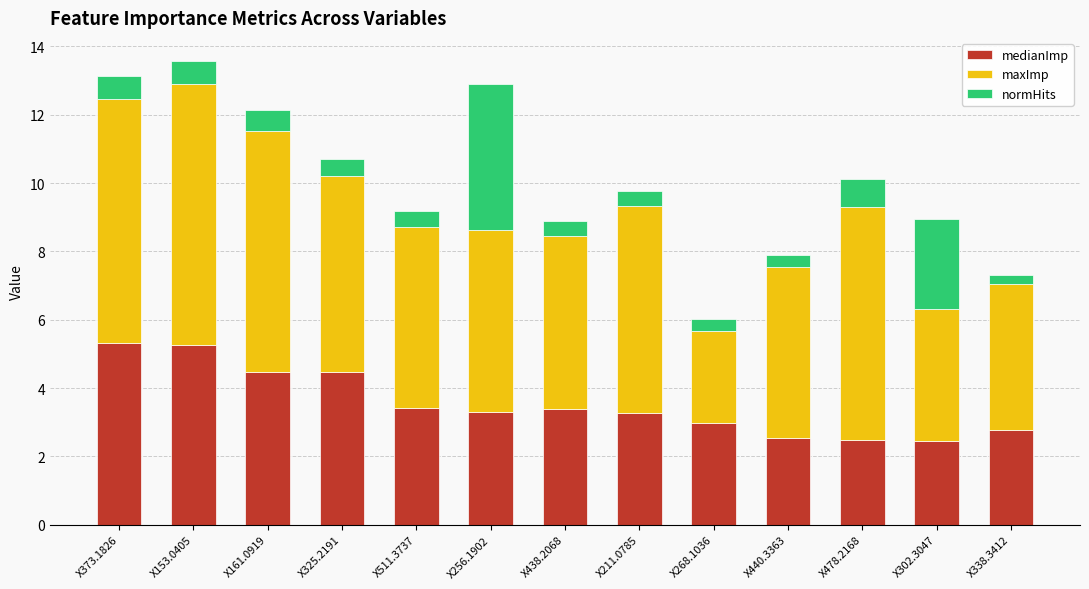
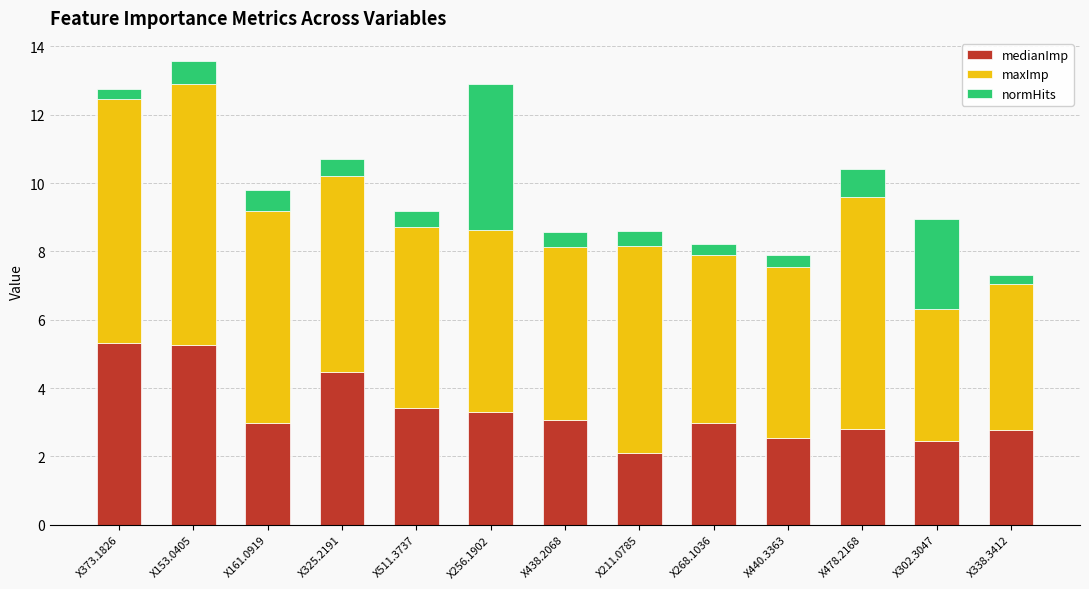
normHits, X373.1826: 0.7 -> 0.3
medianImp, X161.0919: 4.5 -> 3.0
maxImp, X161.0919: 7.0 -> 6.2
medianImp, X438.2068: 3.4 -> 3.1
medianImp, X211.0785: 3.3 -> 2.1
maxImp, X268.1036: 2.7 -> 4.9
medianImp, X478.2168: 2.5 -> 2.8
